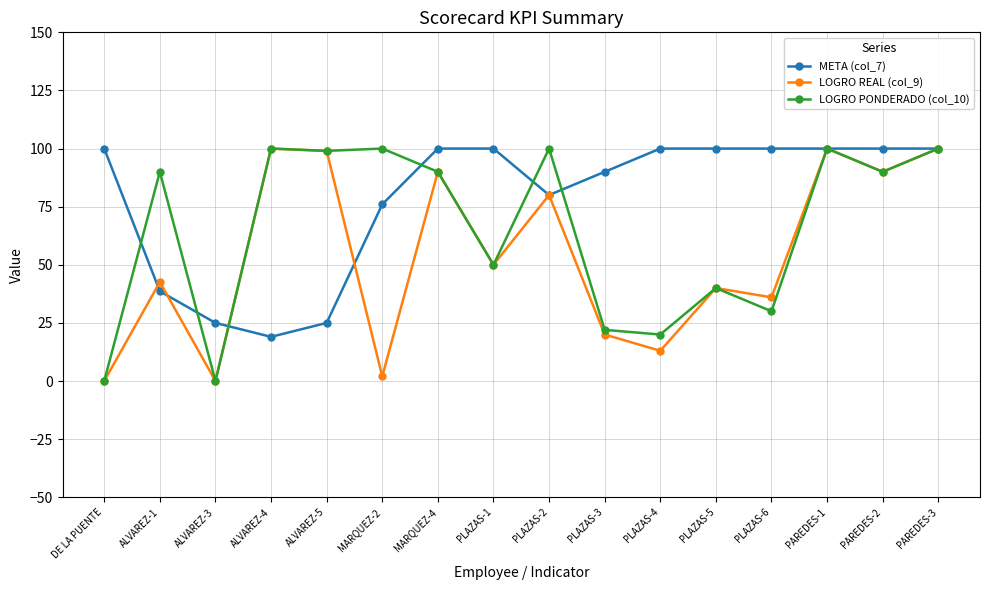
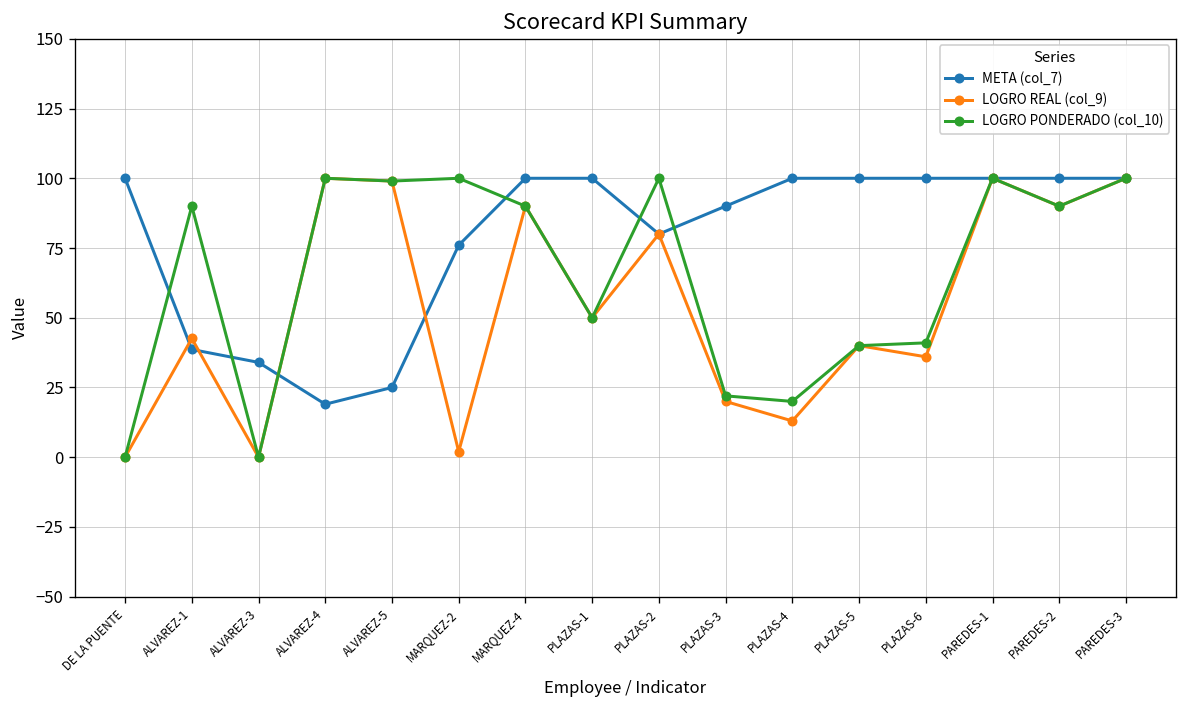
META (col_7), ALVAREZ-3: 25 -> 34
LOGRO PONDERADO (col_10), PLAZAS-6: 30 -> 41
